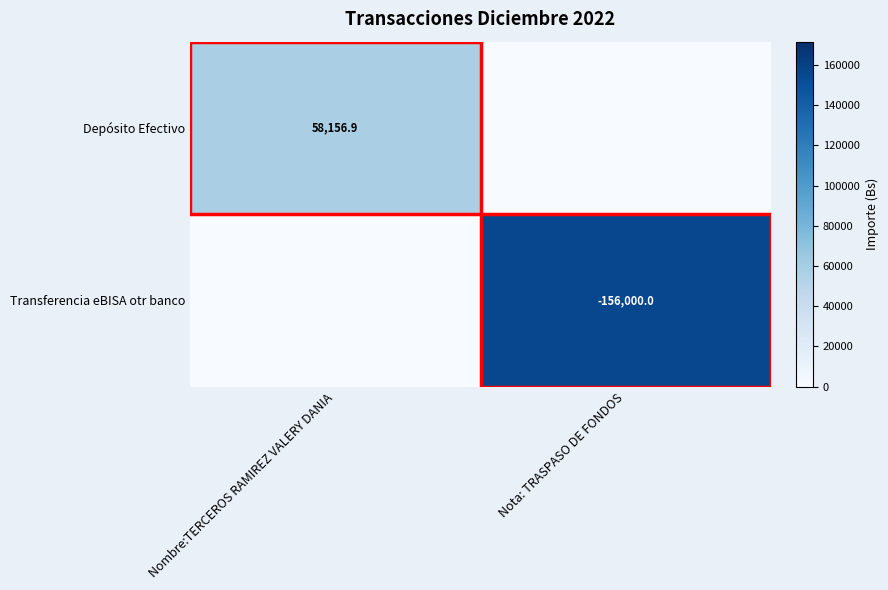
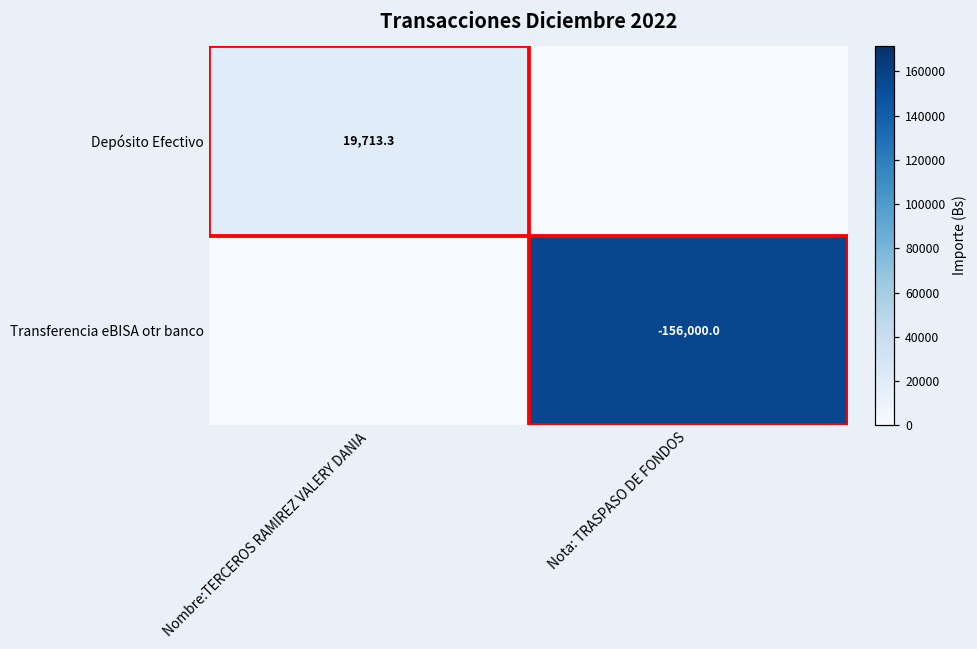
Depósito Efectivo, Nombre:TERCEROS RAMIREZ VALERY DANIA: 58,156.9 -> 19,713.3
